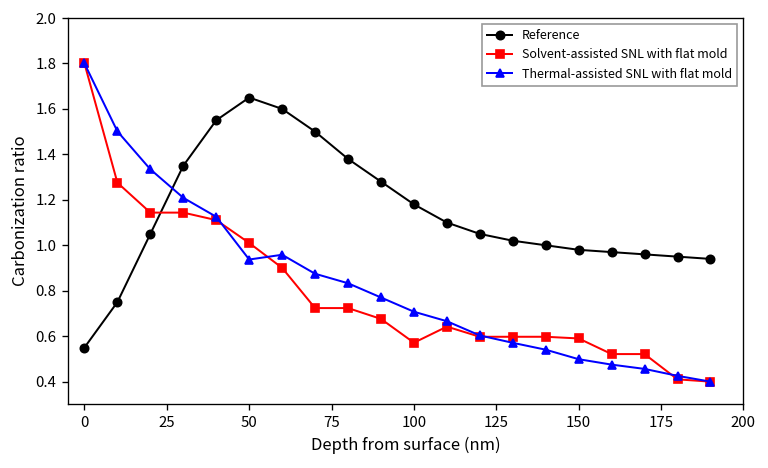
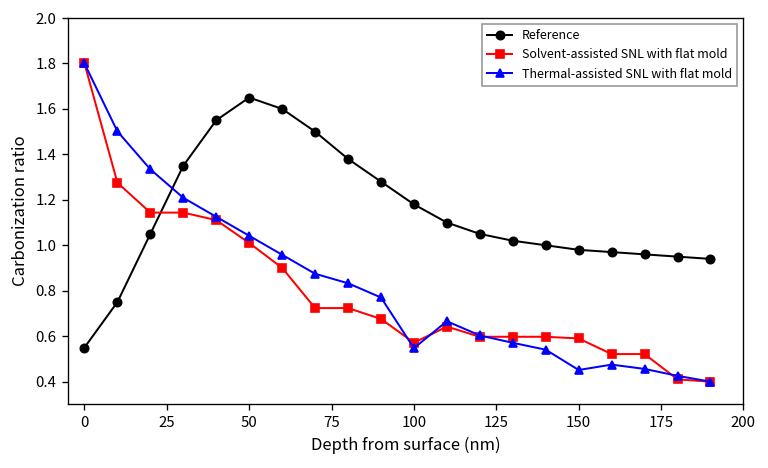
Thermal-assisted SNL with flat mold, 50: 0.94 -> 1.04
Thermal-assisted SNL with flat mold, 100: 0.71 -> 0.55
Thermal-assisted SNL with flat mold, 150: 0.50 -> 0.45
